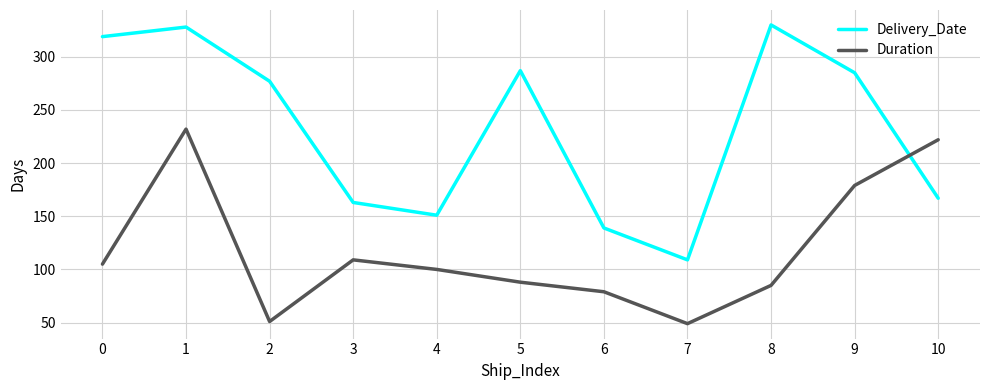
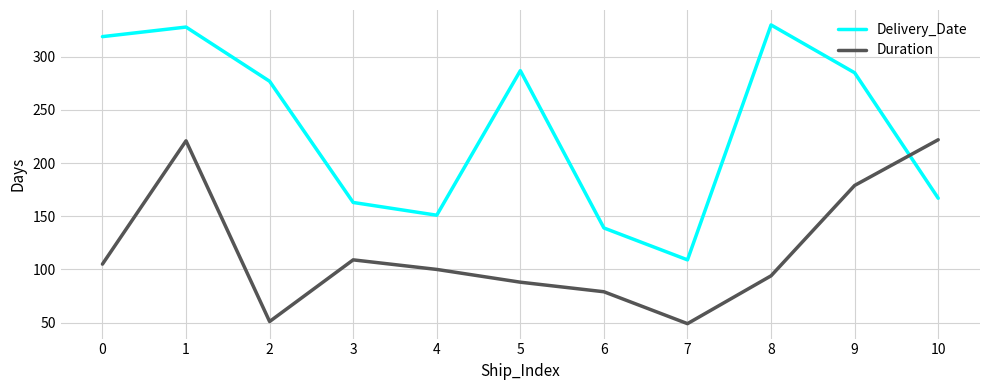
Duration, 1: 232 -> 221
Duration, 8: 85 -> 94
